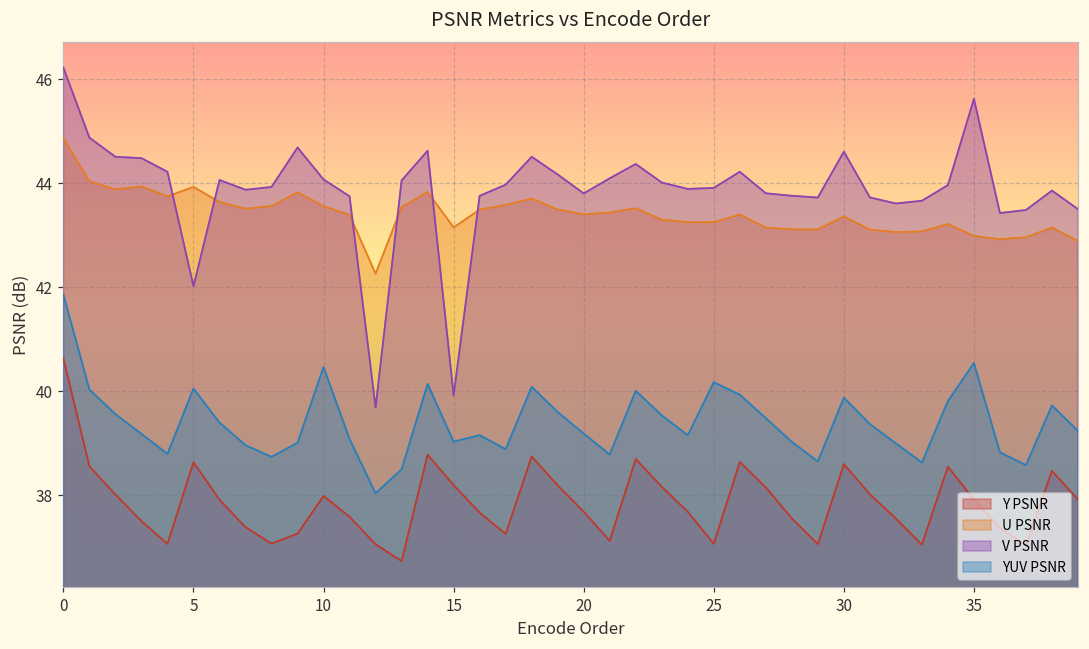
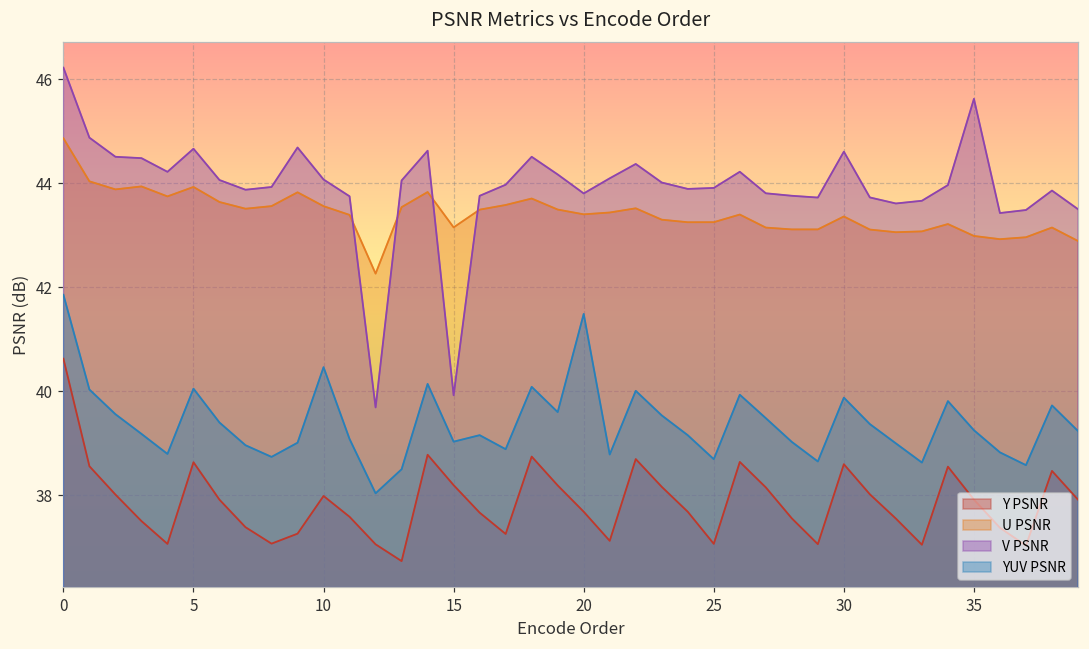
V PSNR, 5: 42.0 -> 44.7
YUV PSNR, 20: 39.2 -> 41.5
YUV PSNR, 25: 40.2 -> 38.7
YUV PSNR, 35: 40.5 -> 39.2
